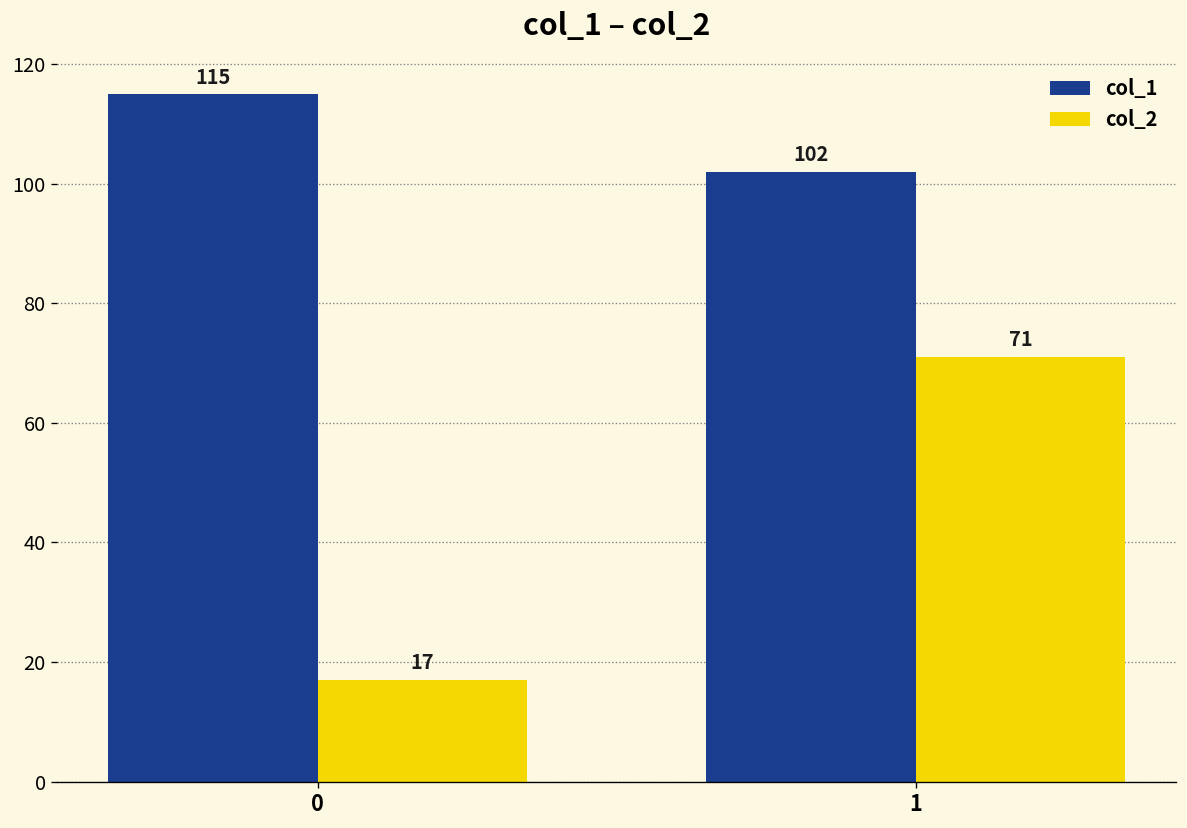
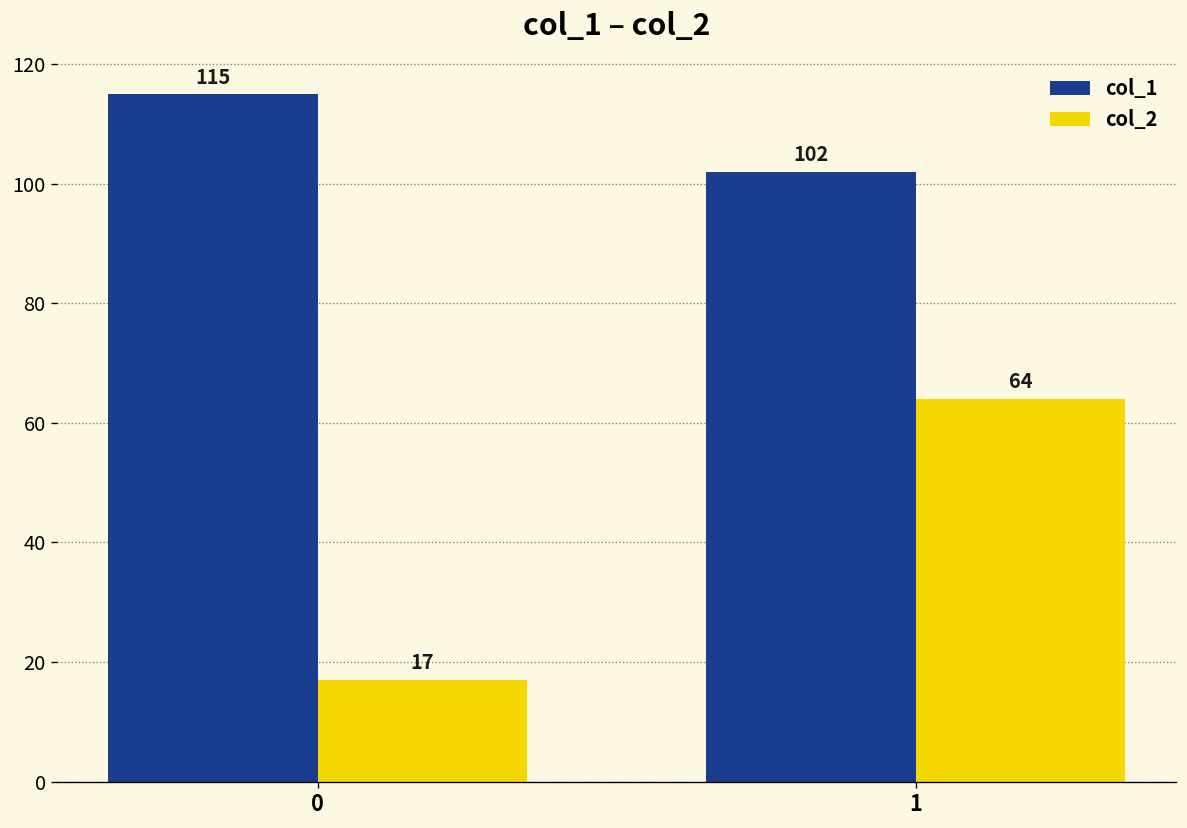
col_2, 1: 71 -> 64
